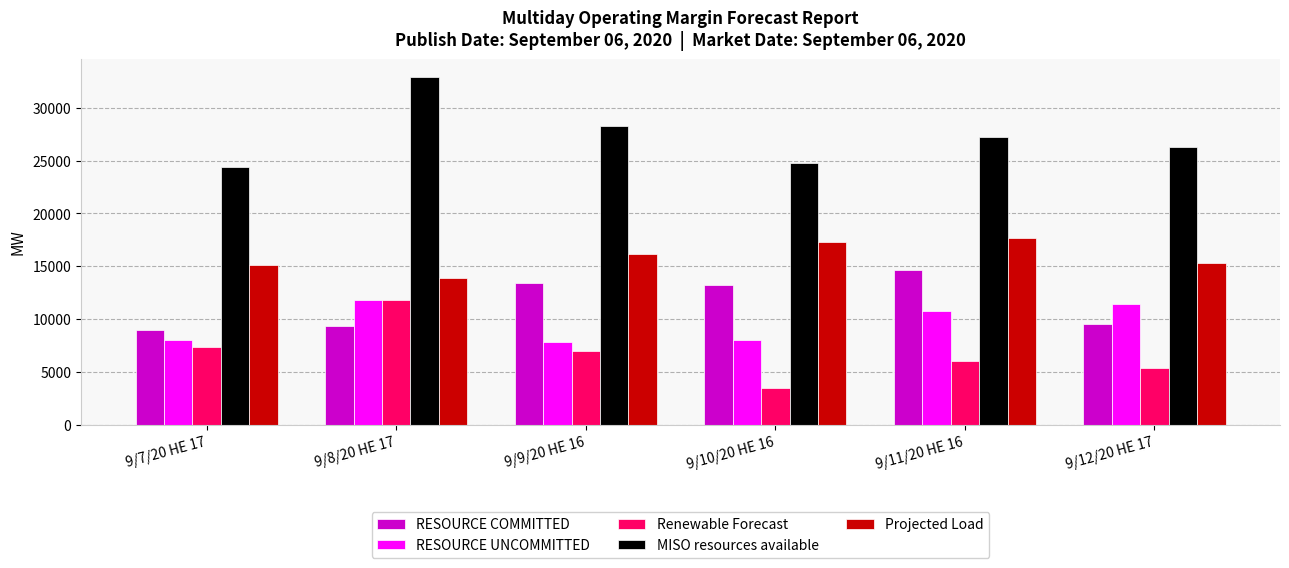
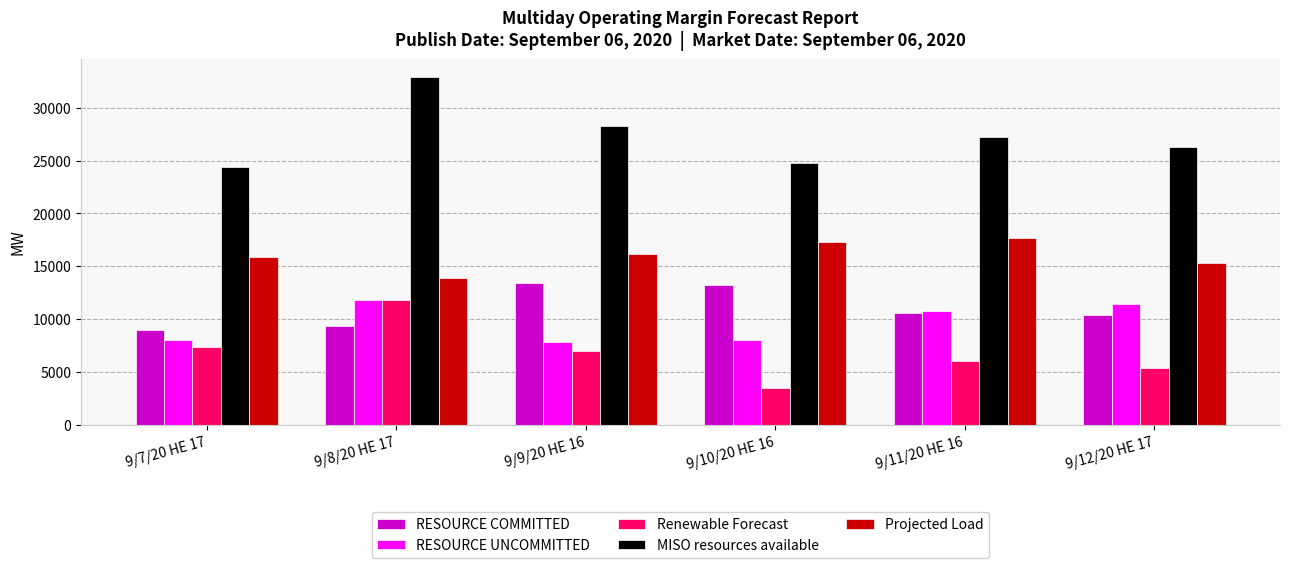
Projected Load, 9/7/20 HE 17: 15100 -> 15900
RESOURCE COMMITTED, 9/11/20 HE 16: 14600 -> 10500
RESOURCE COMMITTED, 9/12/20 HE 17: 9500 -> 10400
